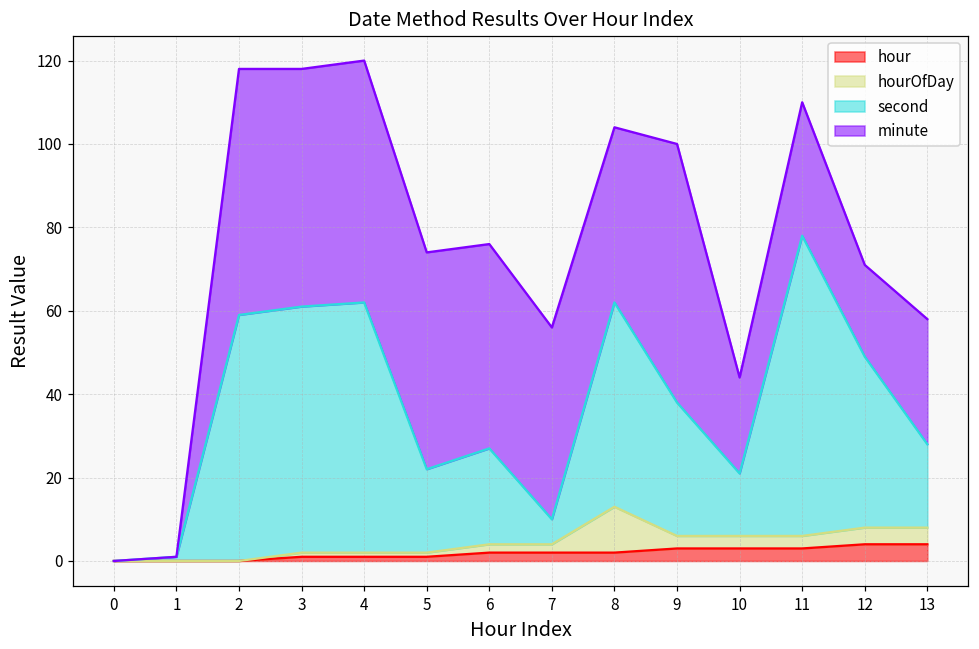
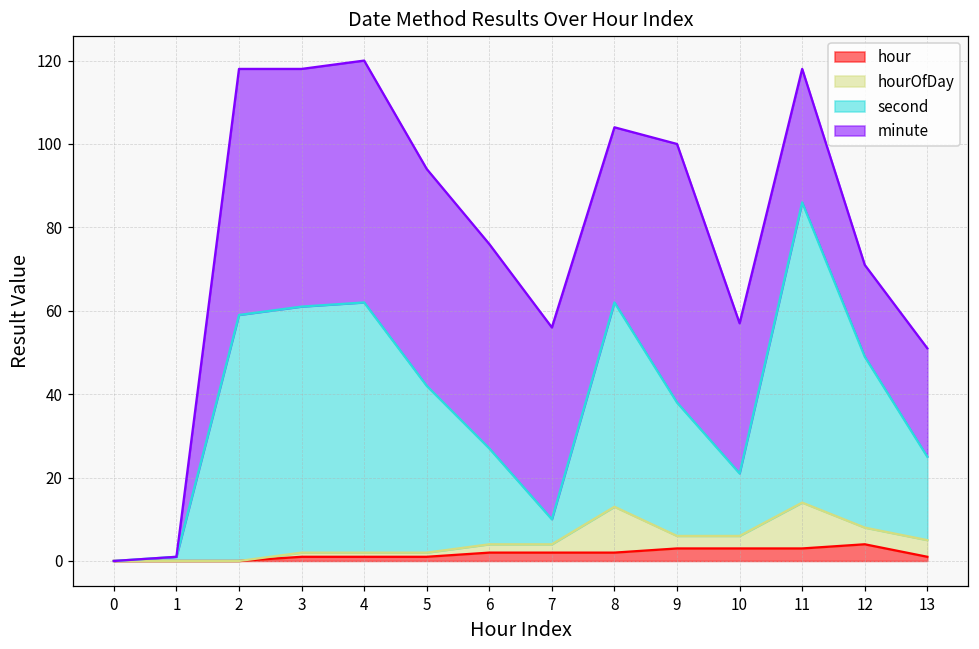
second, 5: 20 -> 40
minute, 10: 23 -> 36
hourOfDay, 11: 3 -> 11
hour, 13: 4 -> 1
minute, 13: 30 -> 26
